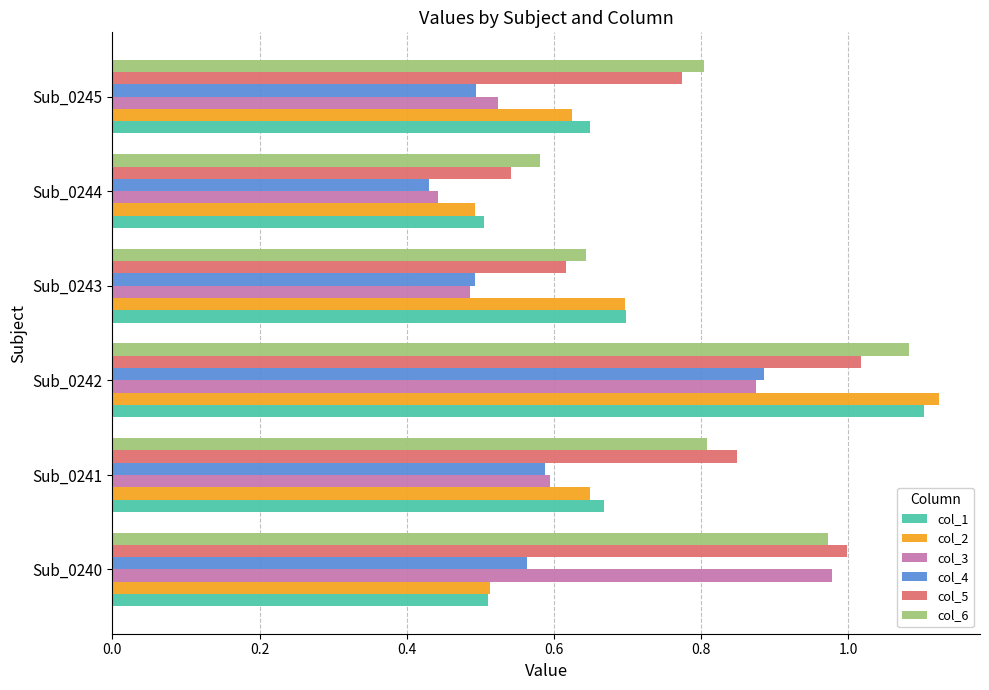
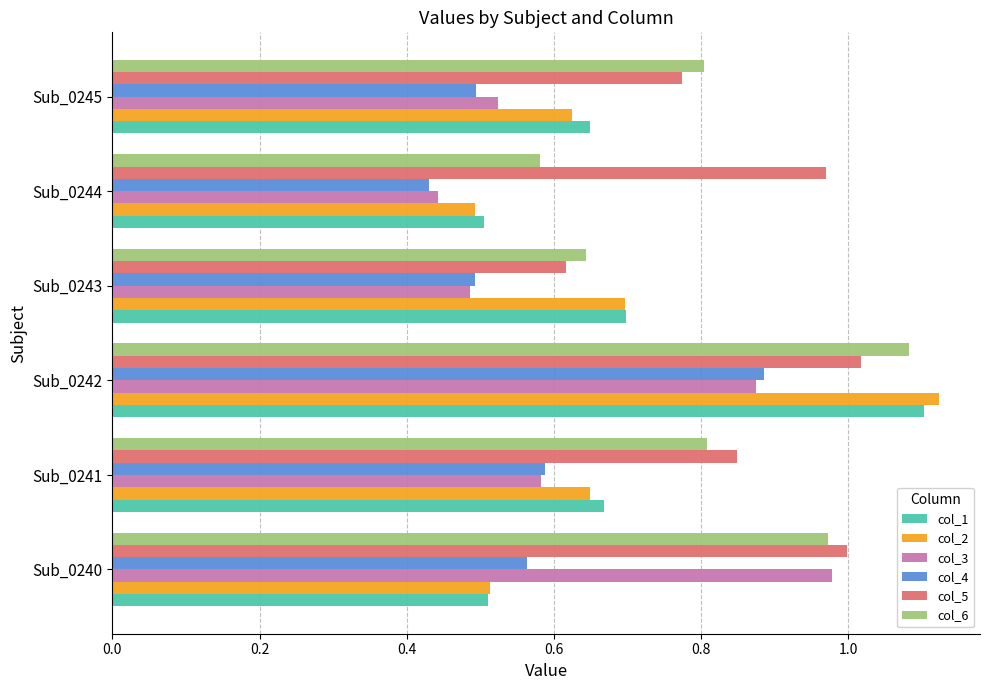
col_5, Sub_0244: 0.54 -> 0.97
col_3, Sub_0241: 0.59 -> 0.58
